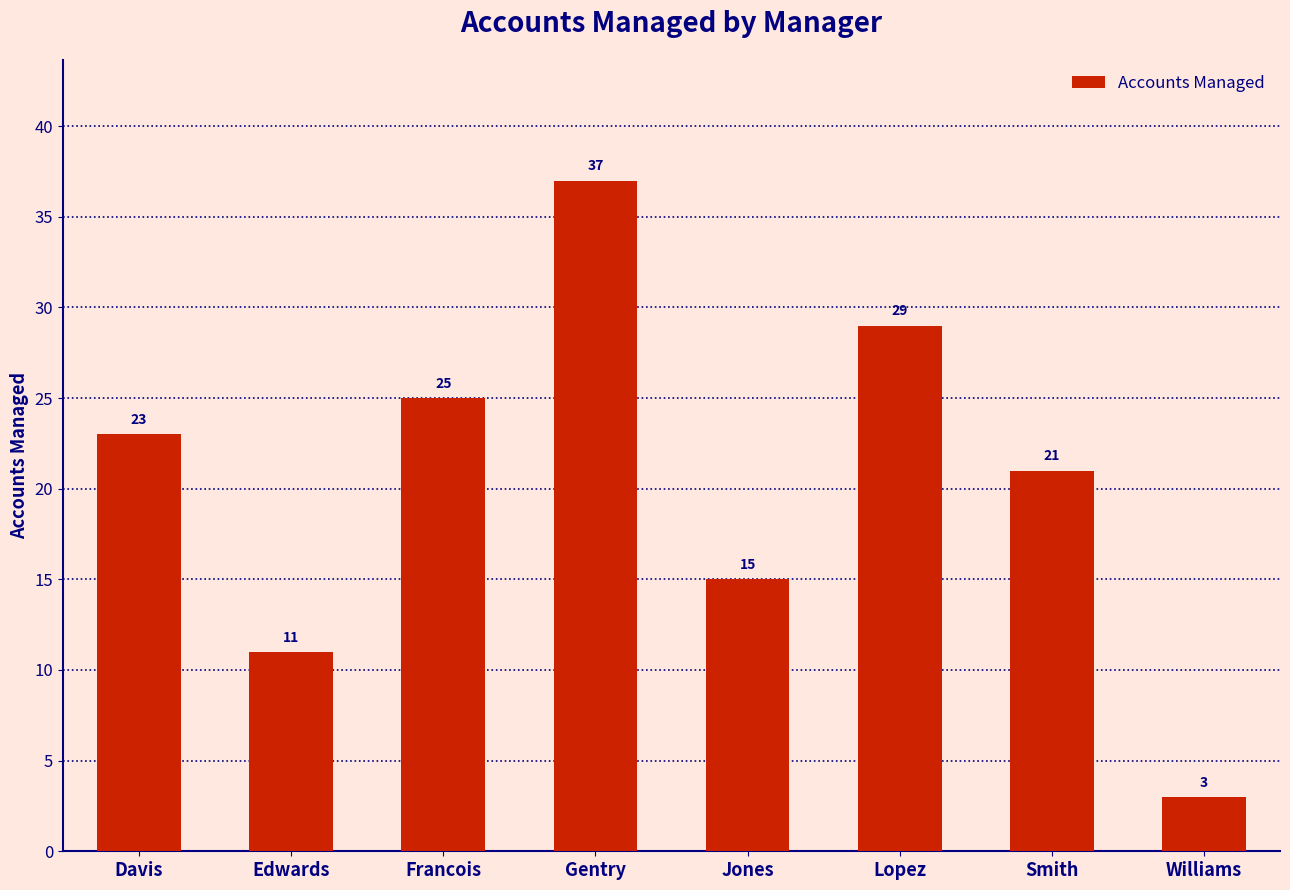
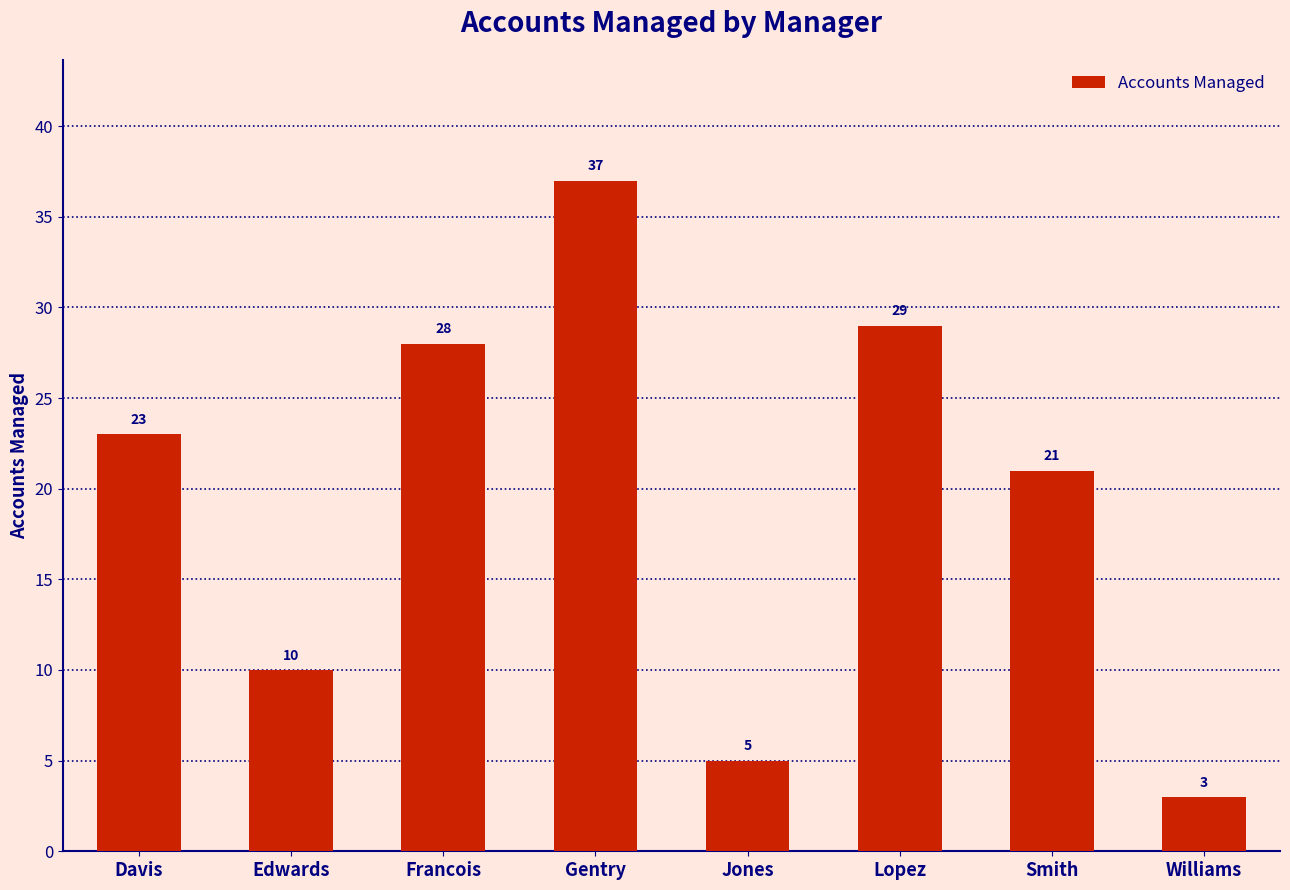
Edwards: 11 -> 10
Francois: 25 -> 28
Jones: 15 -> 5
